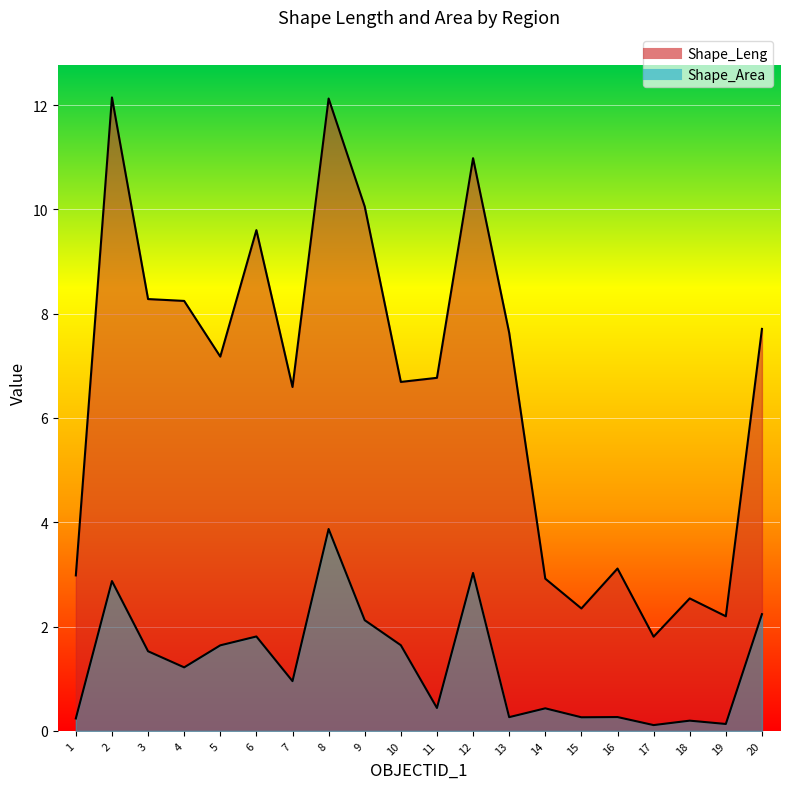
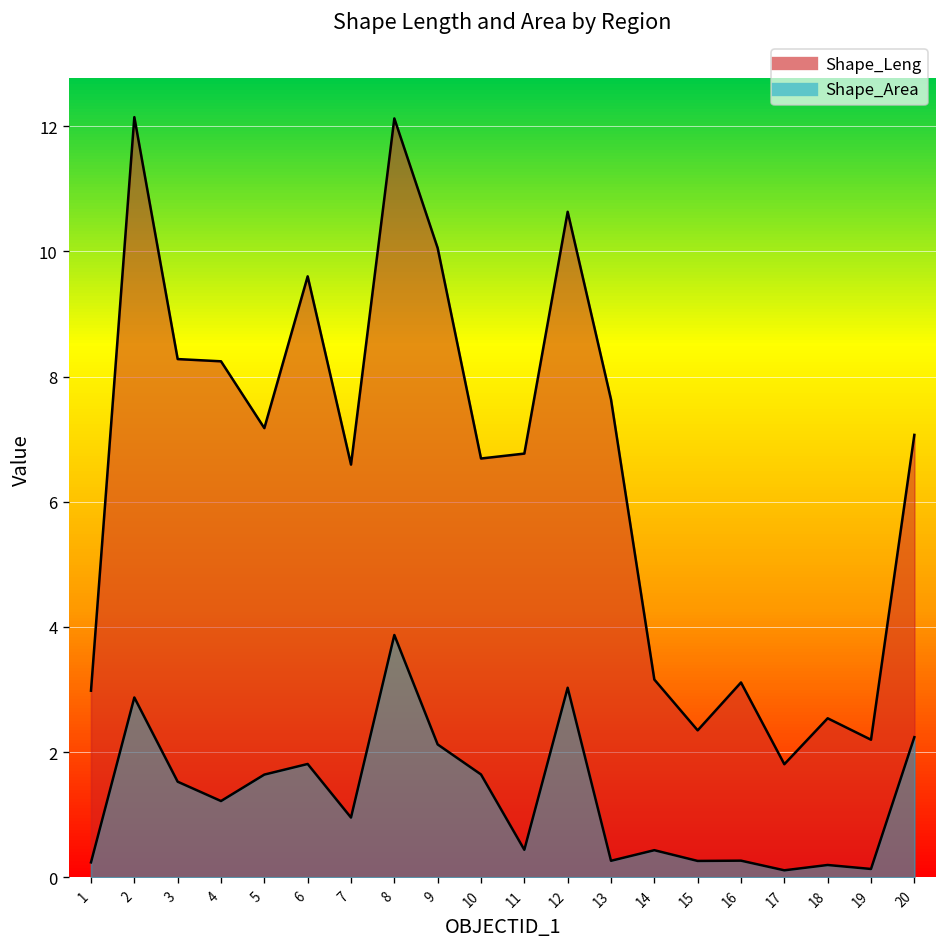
Shape_Leng, 12: 11.0 -> 10.6
Shape_Leng, 14: 2.9 -> 3.2
Shape_Leng, 20: 7.7 -> 7.1
